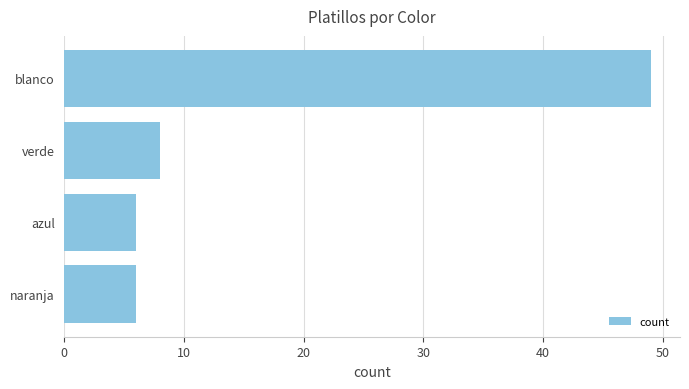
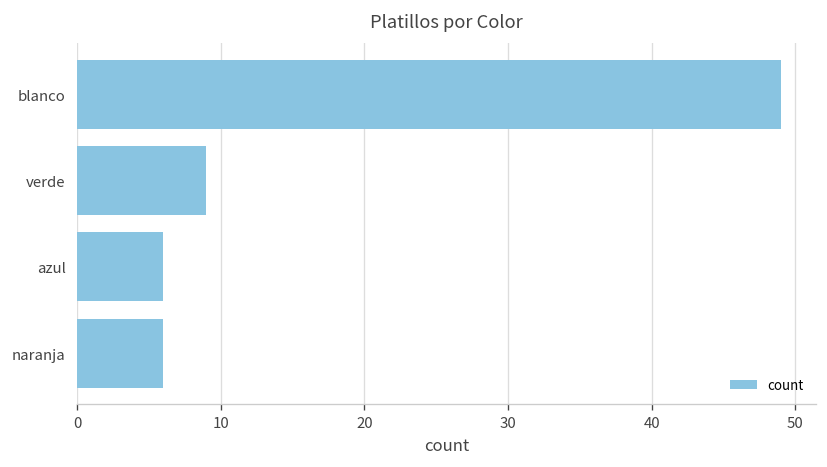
verde: 8 -> 9
